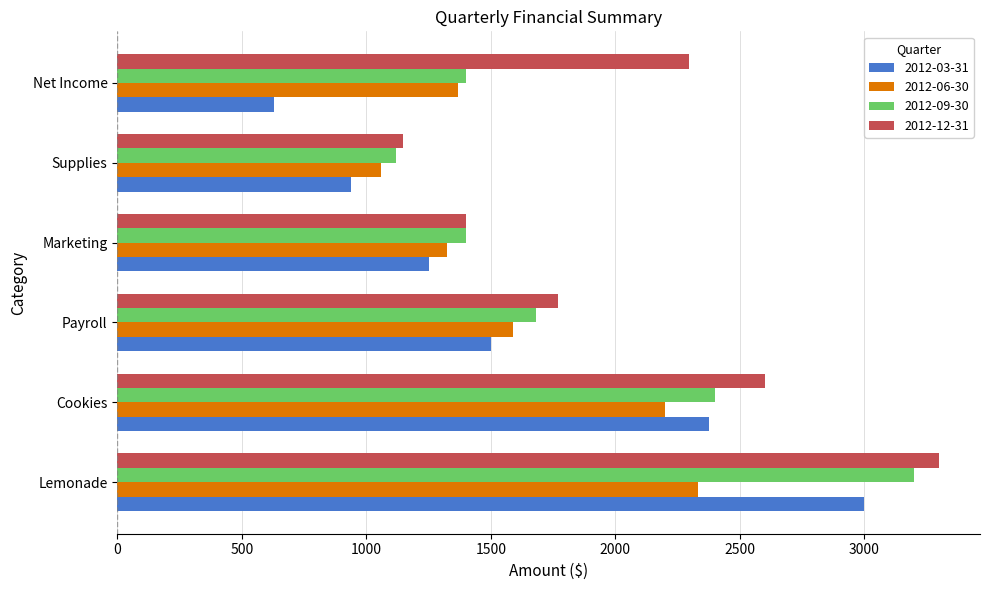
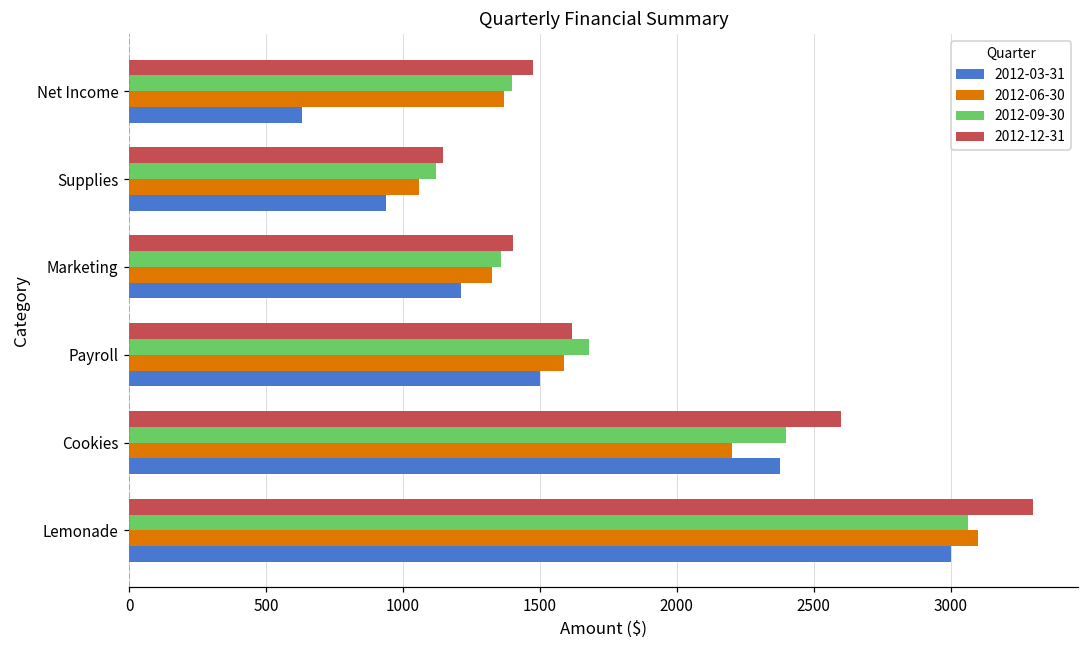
2012-12-31, Net Income: 2300 -> 1480
2012-09-30, Marketing: 1400 -> 1360
2012-03-31, Marketing: 1250 -> 1210
2012-12-31, Payroll: 1770 -> 1620
2012-09-30, Lemonade: 3200 -> 3060
2012-06-30, Lemonade: 2330 -> 3100
